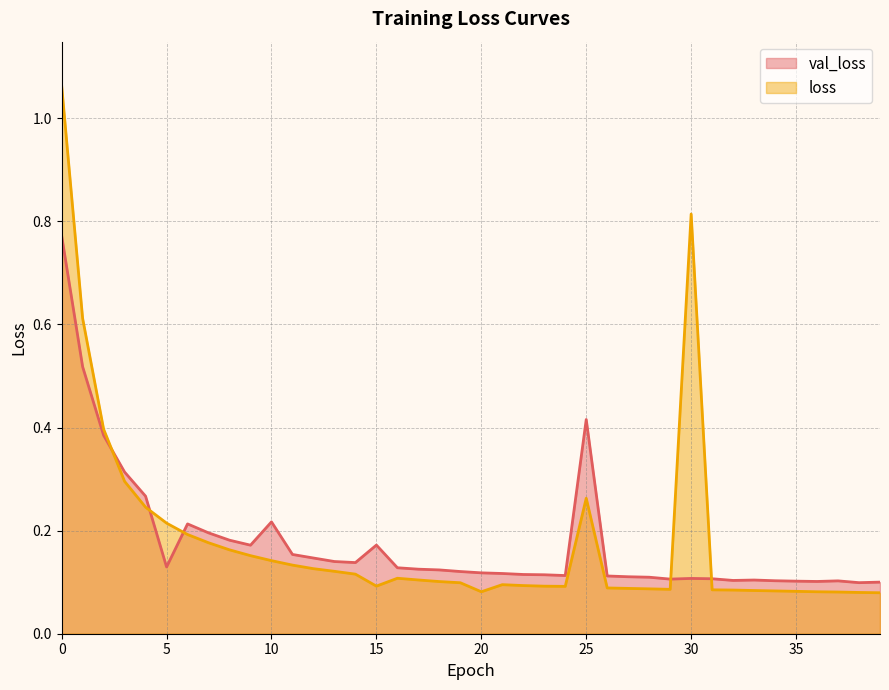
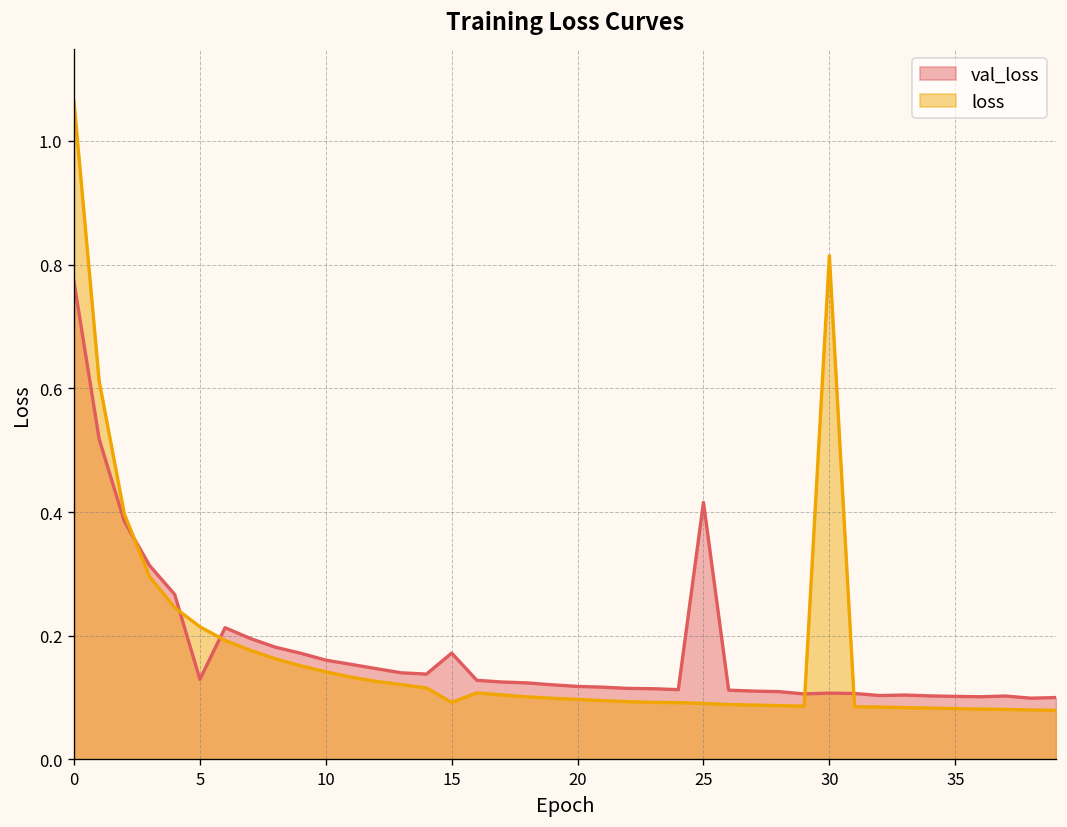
val_loss, 10: 0.22 -> 0.16
loss, 20: 0.08 -> 0.10
loss, 25: 0.26 -> 0.09
